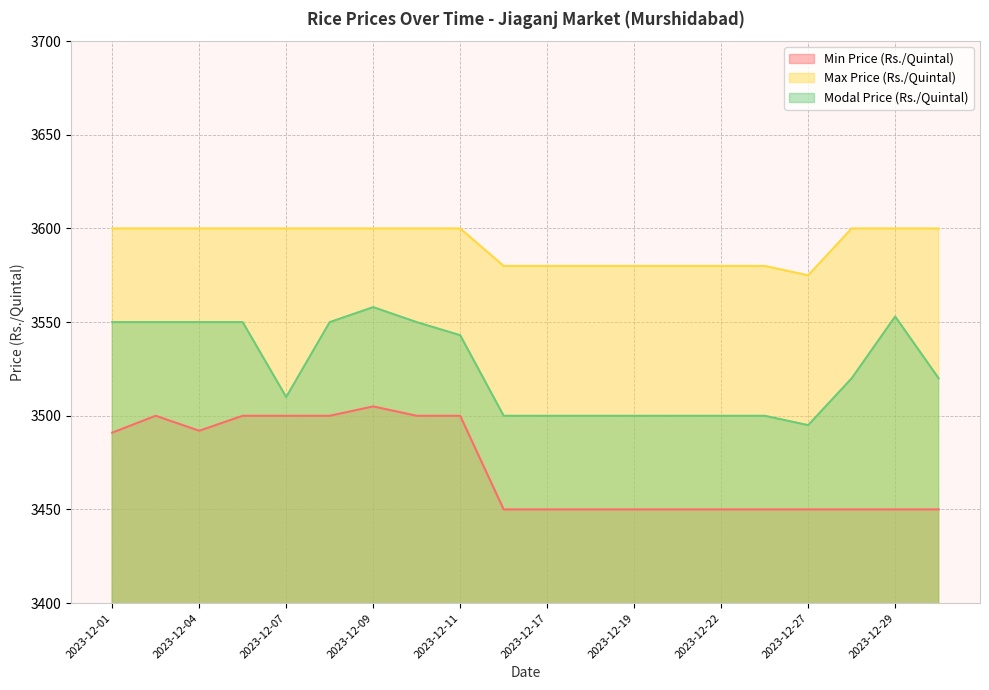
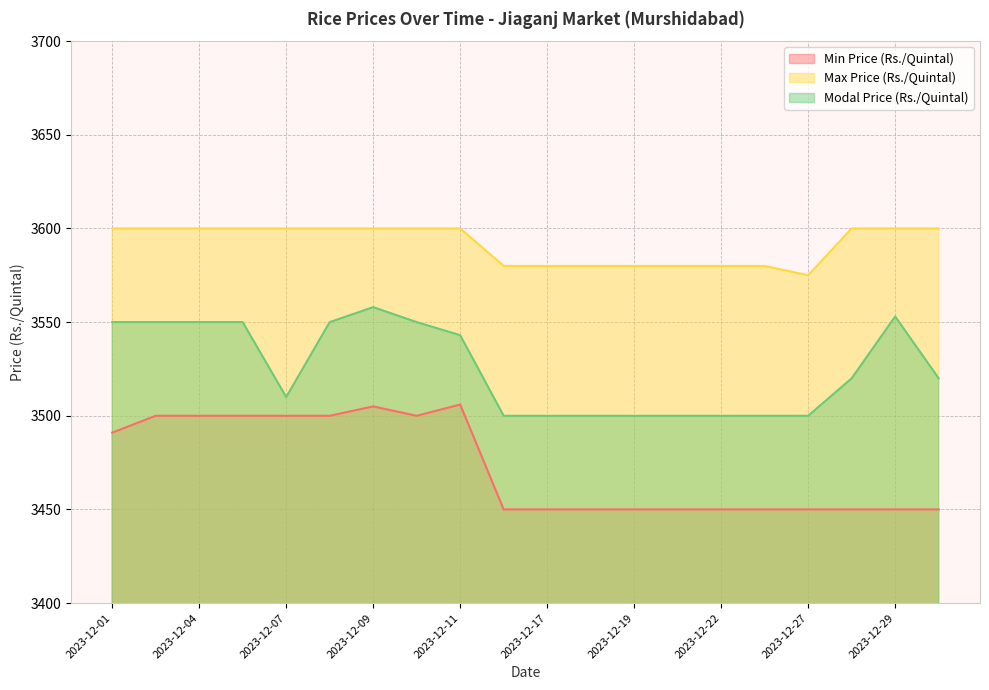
Min Price (Rs./Quintal), 2023-12-04: 3492 -> 3500
Min Price (Rs./Quintal), 2023-12-11: 3500 -> 3506
Modal Price (Rs./Quintal), 2023-12-27: 3495 -> 3500
